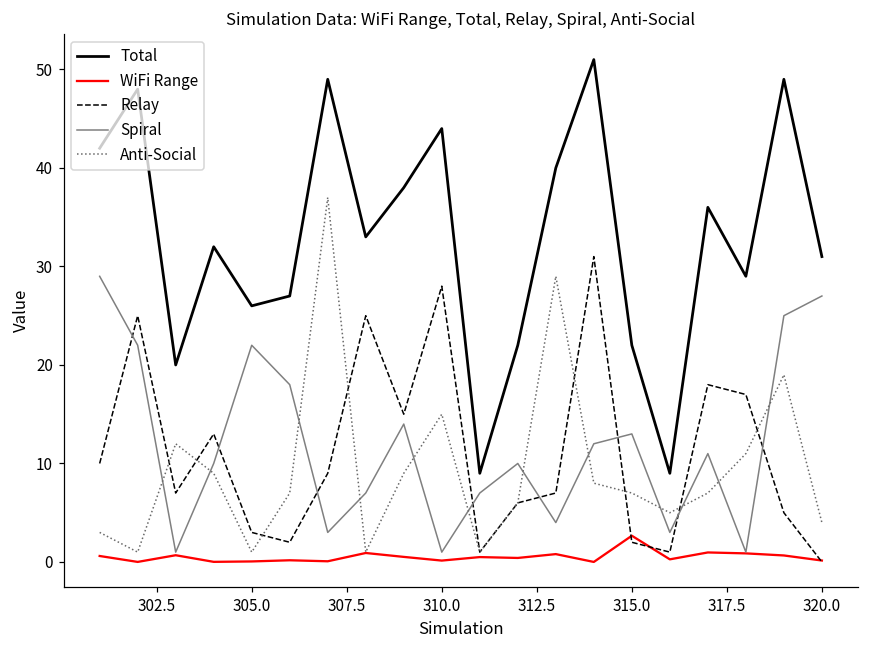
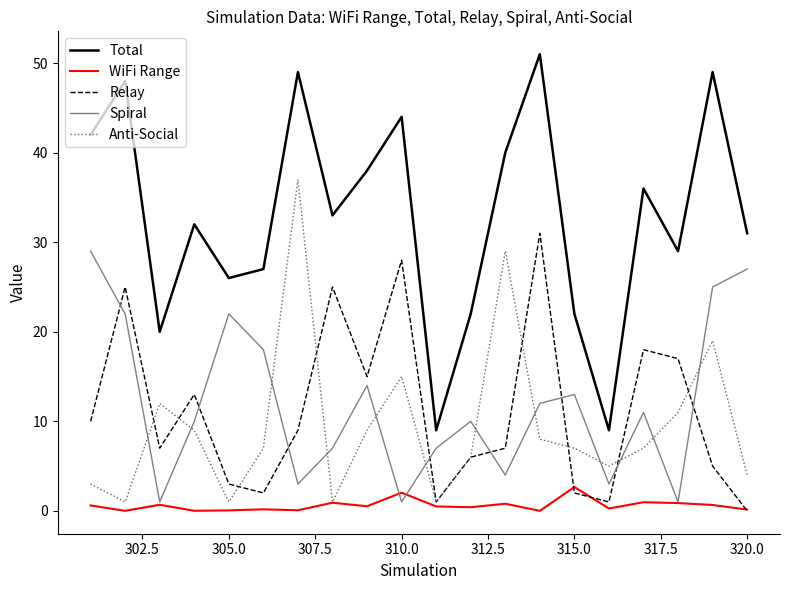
WiFi Range, 310.0: 0 -> 2
